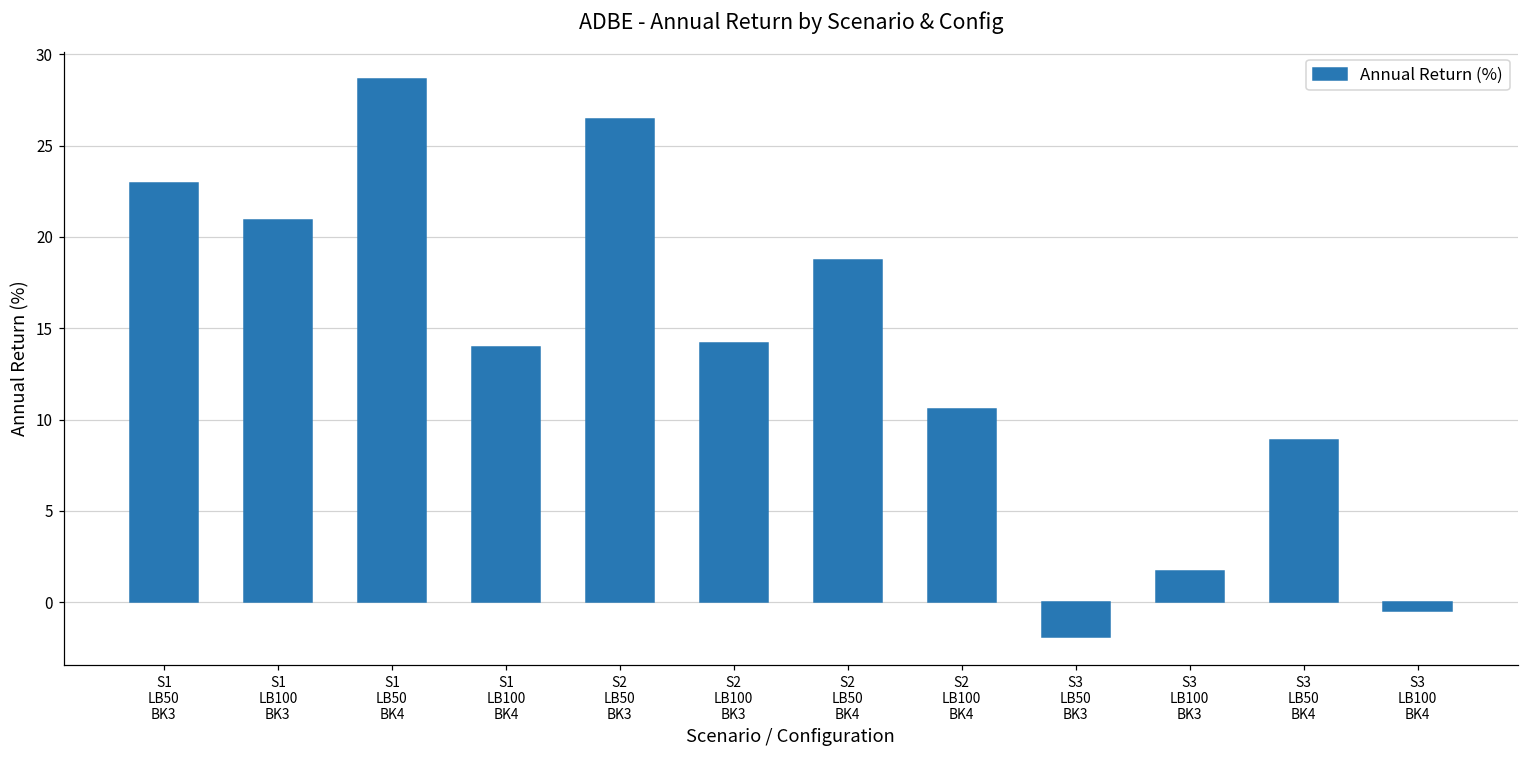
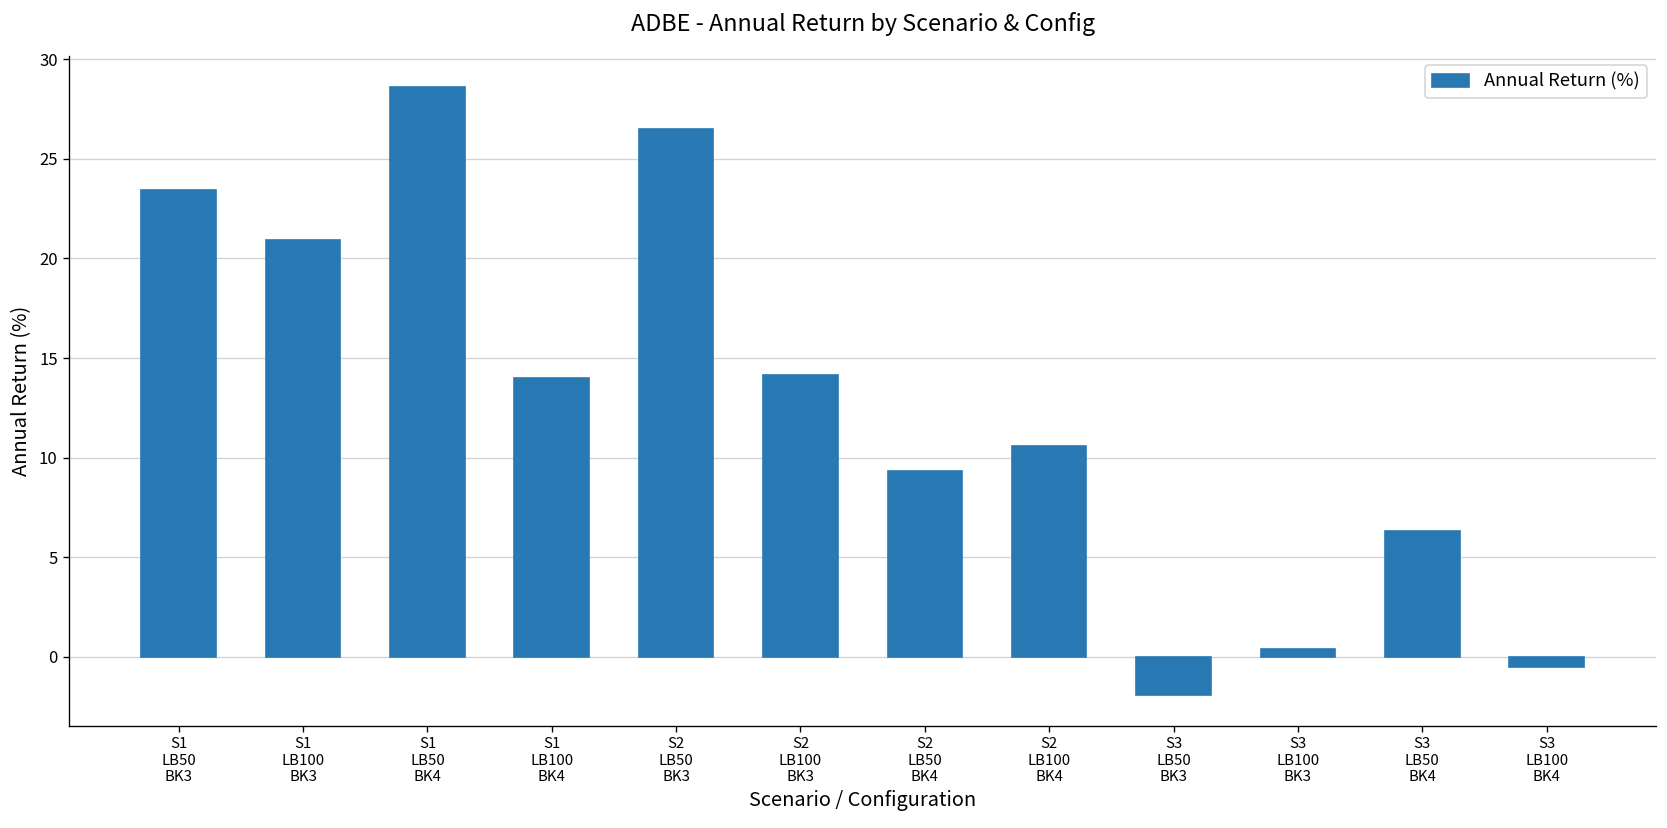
S1 LB50 BK3: 22.9 -> 23.4
S2 LB50 BK4: 18.7 -> 9.3
S3 LB100 BK3: 1.7 -> 0.4
S3 LB50 BK4: 8.9 -> 6.3
